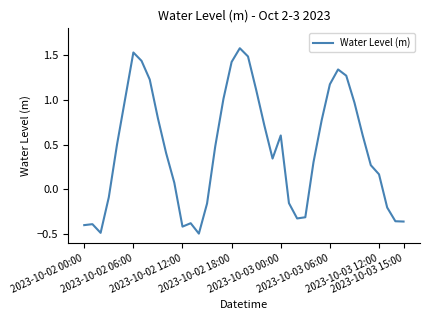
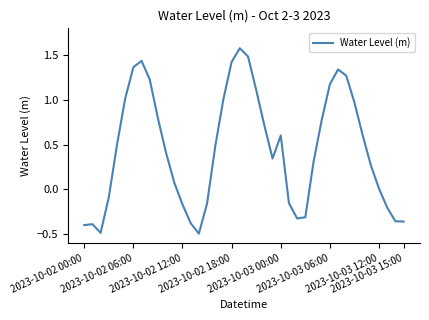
2023-10-02 06:00: 1.5 -> 1.4
2023-10-02 12:00: -0.4 -> -0.2
2023-10-03 12:00: 0.2 -> 0.0
